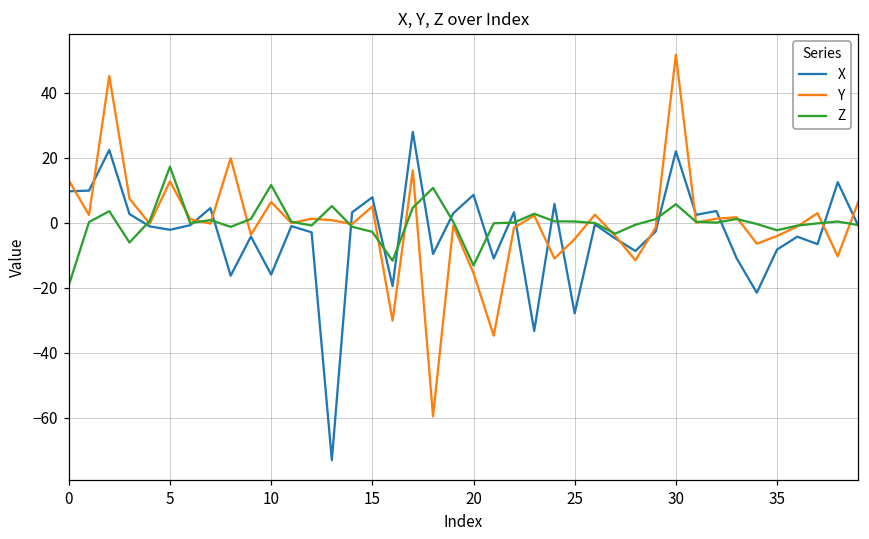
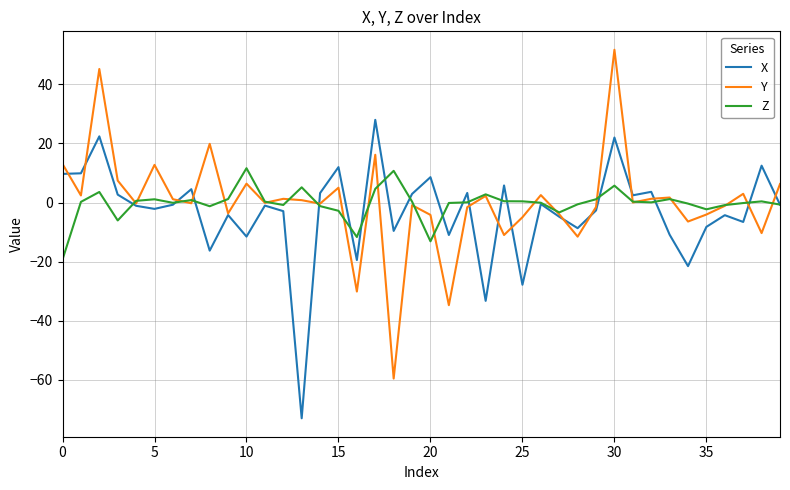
Z, 5: 17 -> 1
X, 10: -16 -> -11
X, 15: 8 -> 12
Y, 20: -15 -> -4
